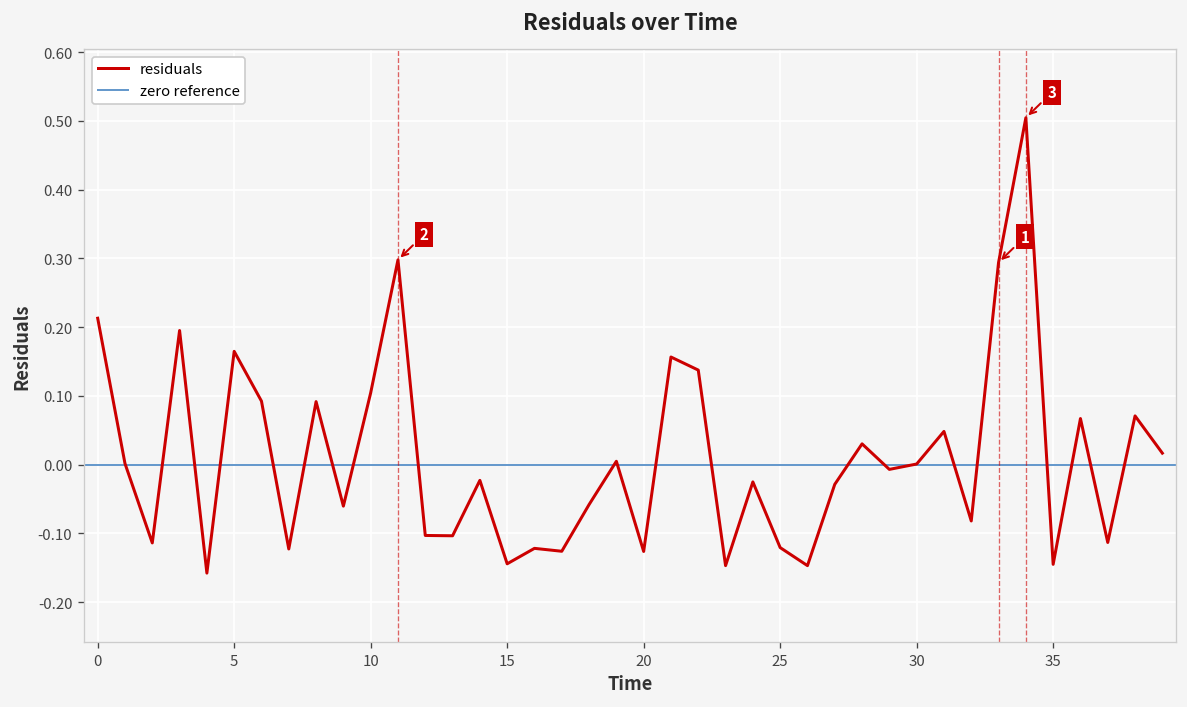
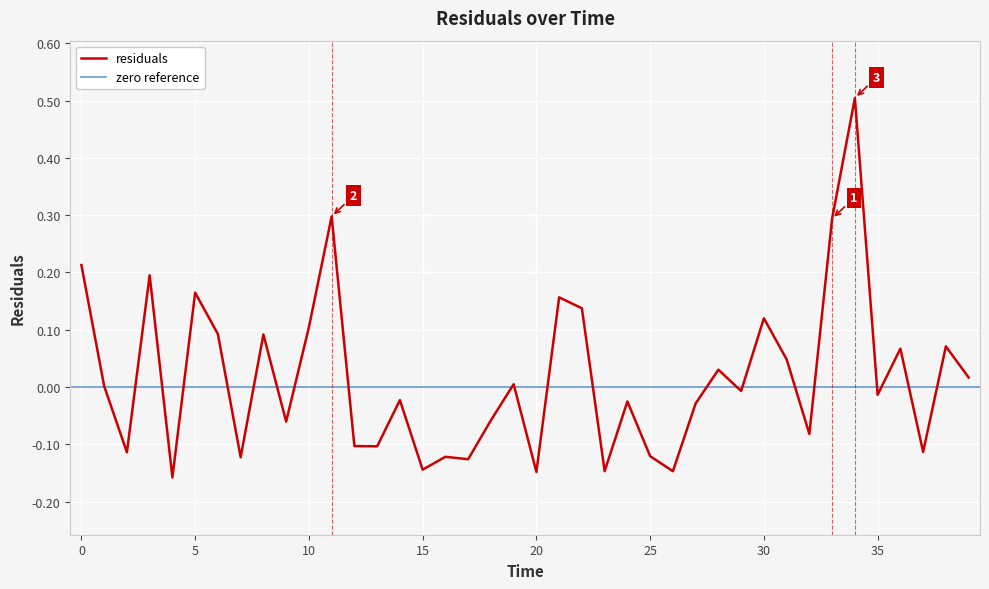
20: -0.13 -> -0.15
30: 0.00 -> 0.12
35: -0.14 -> -0.01
